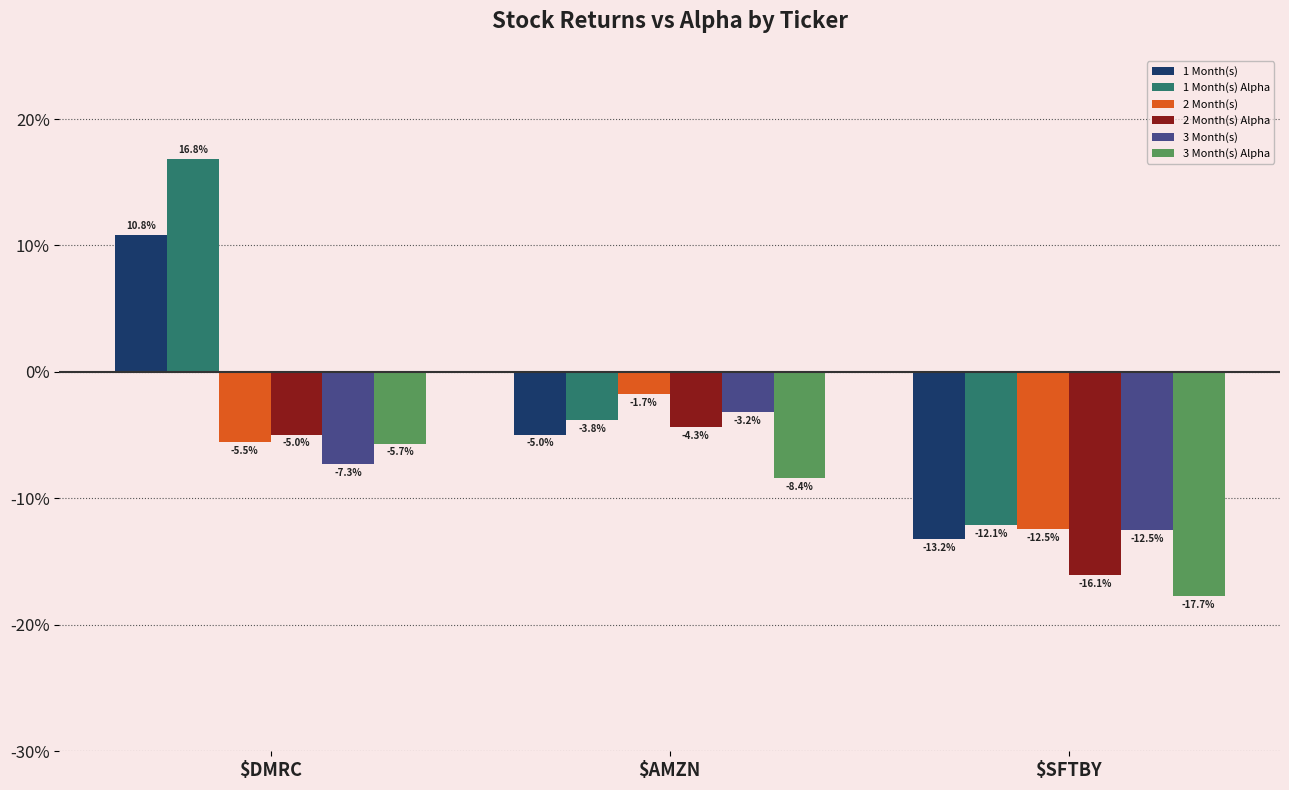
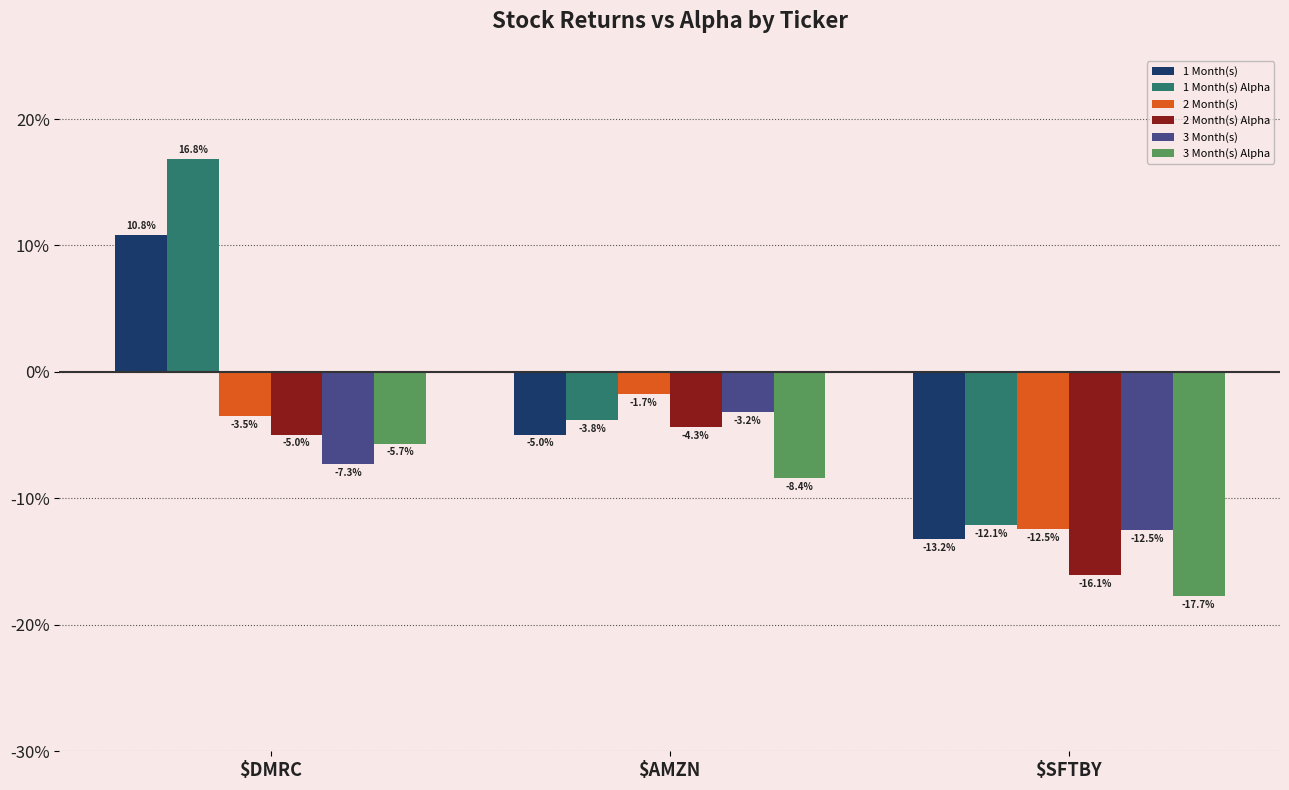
2 Month(s), $DMRC: -5.5% -> -3.5%
